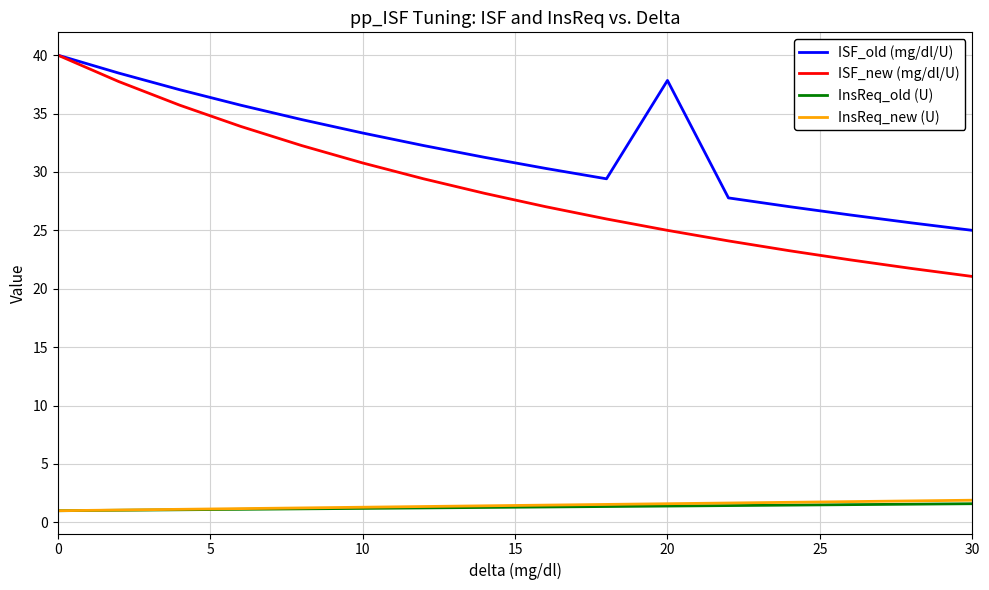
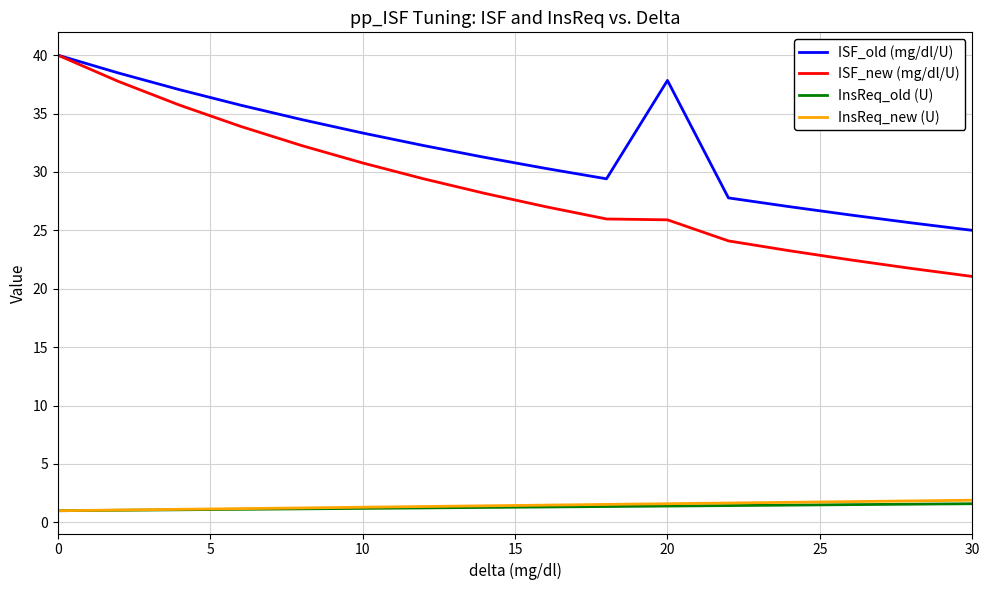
ISF_new (mg/dl/U), 20: 25.0 -> 25.9
